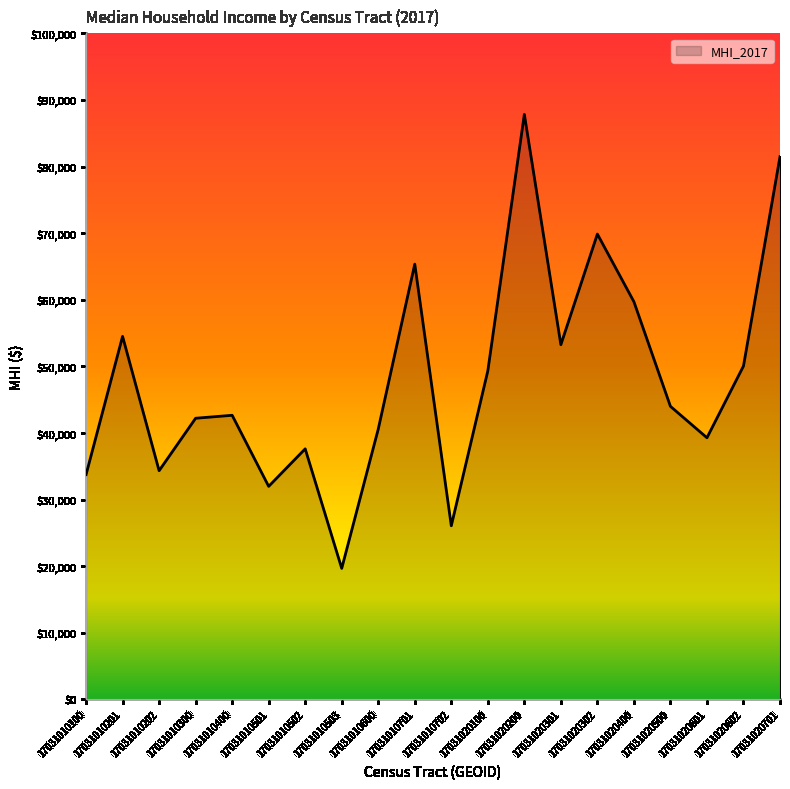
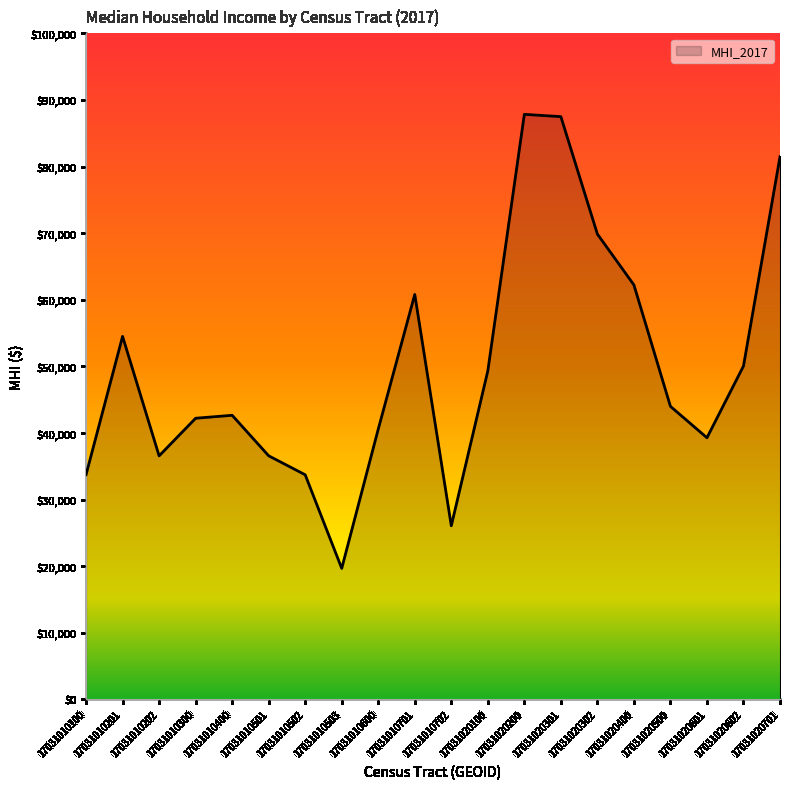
17031010202: $34,000 -> $37,000
17031010501: $32,000 -> $37,000
17031010502: $38,000 -> $34,000
17031010701: $65,000 -> $61,000
17031020301: $53,000 -> $87,000
17031020400: $60,000 -> $62,000
